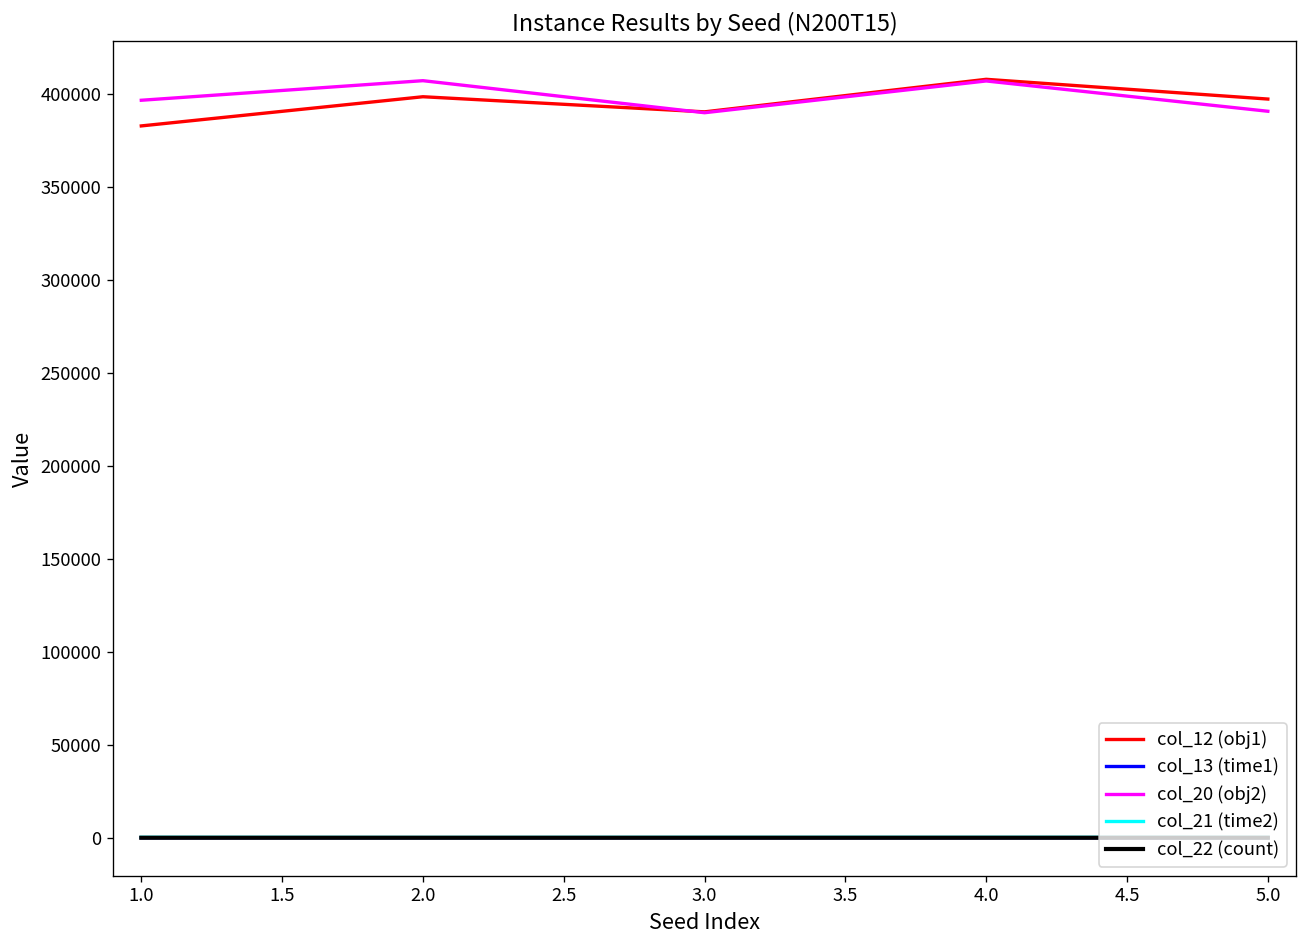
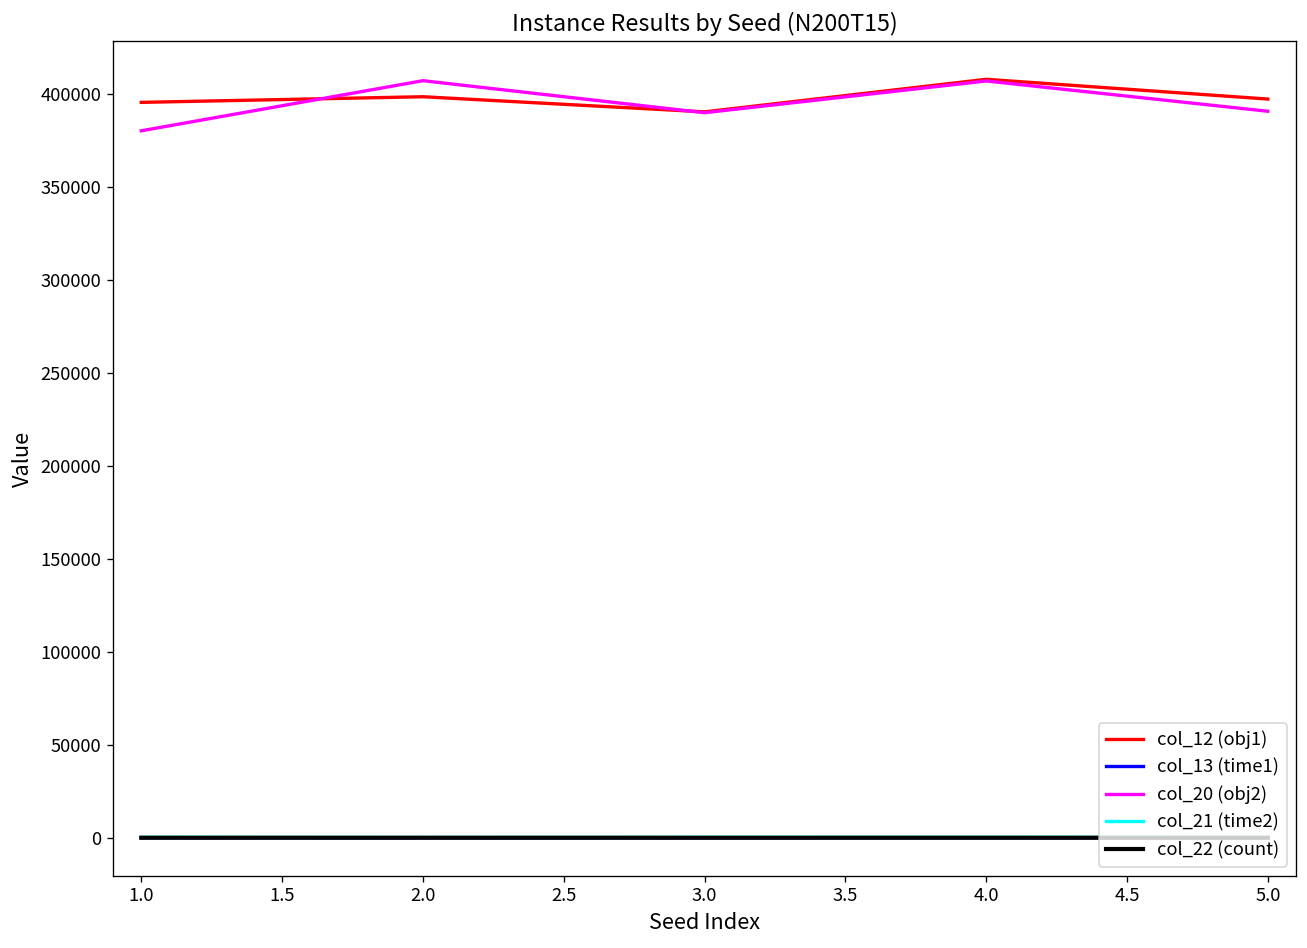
col_12 (obj1), 1.0: 383000 -> 395000
col_20 (obj2), 1.0: 397000 -> 380000
